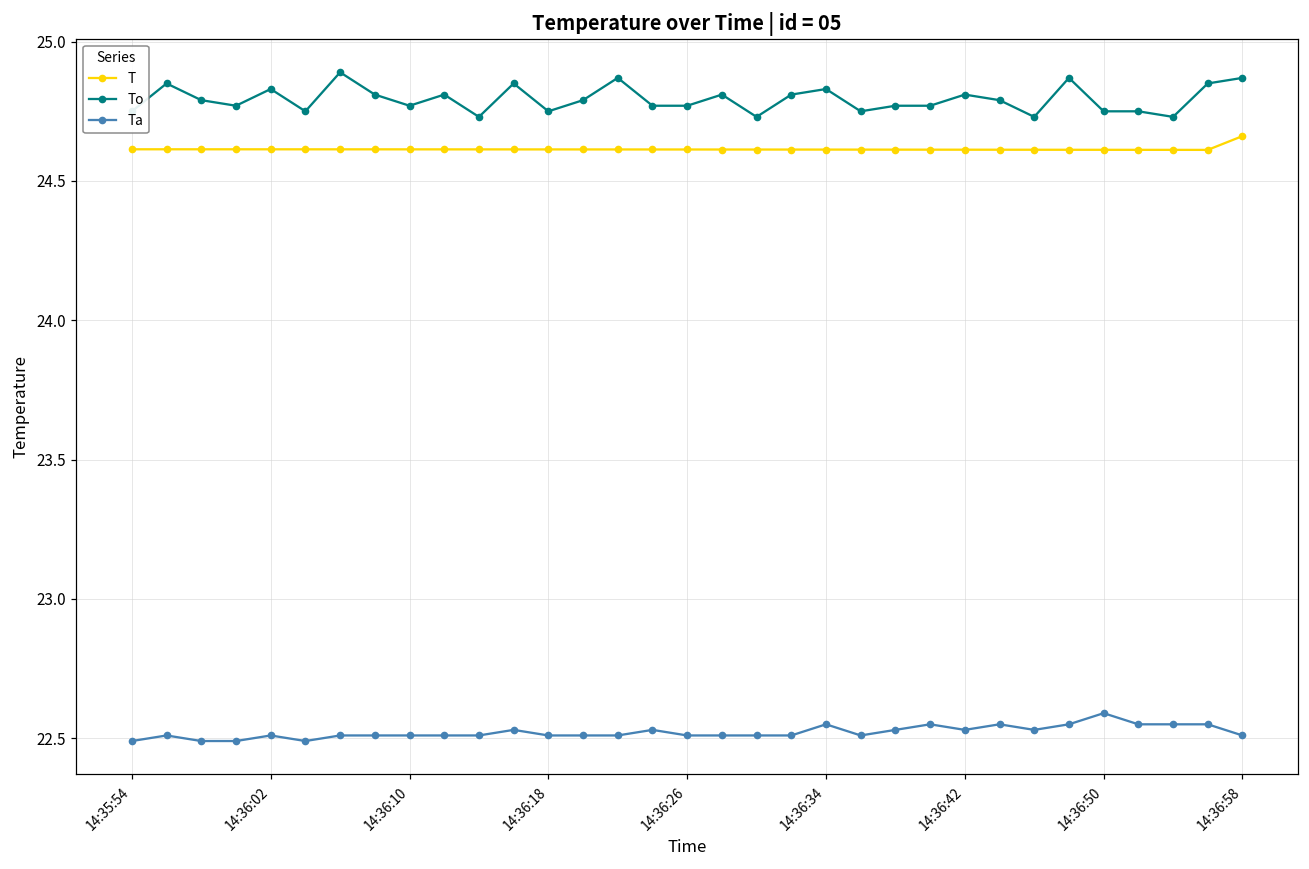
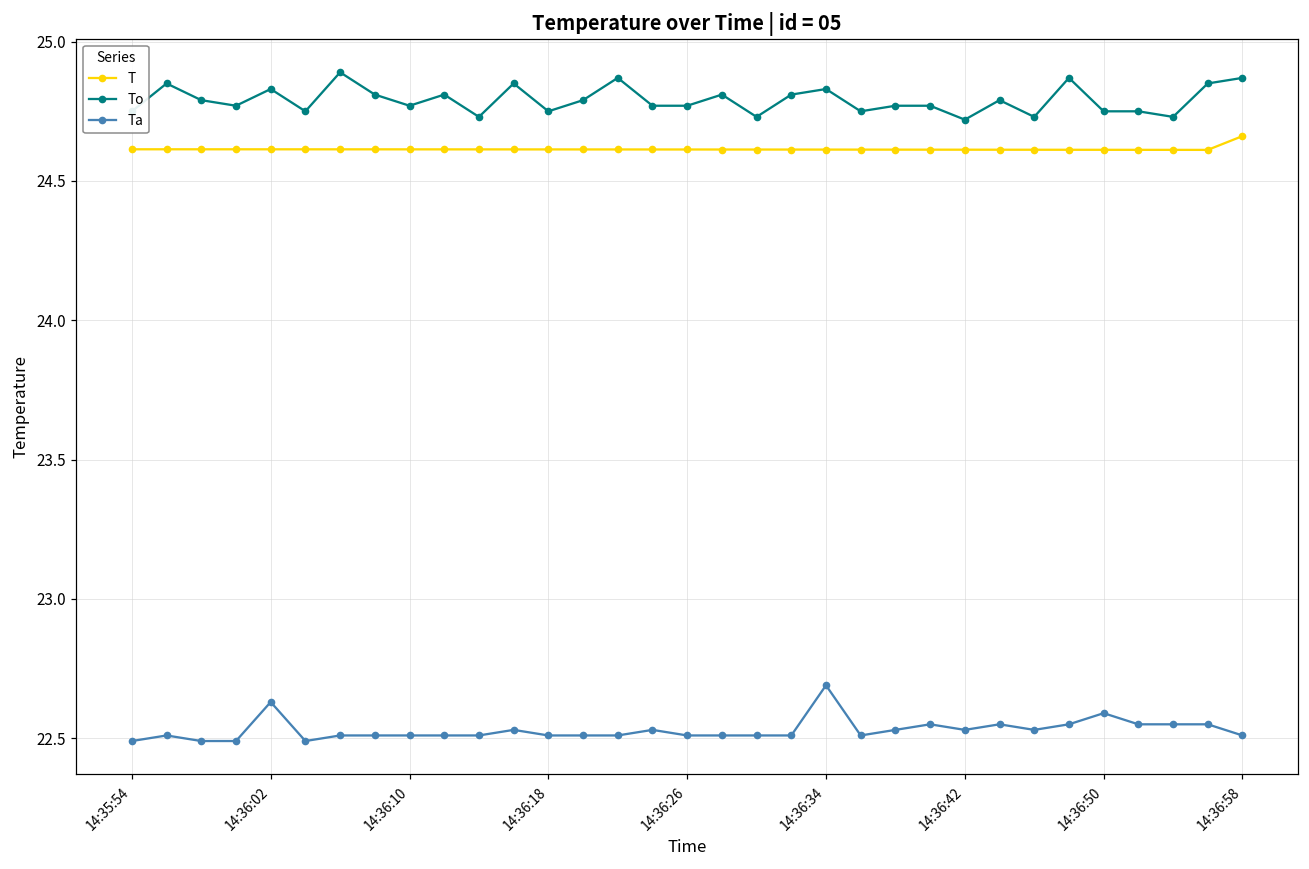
Ta, 14:36:02: 22.51 -> 22.63
Ta, 14:36:34: 22.55 -> 22.69
To, 14:36:42: 24.81 -> 24.72
